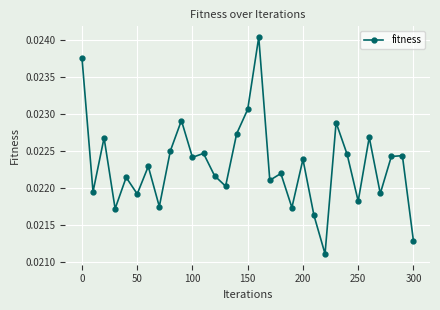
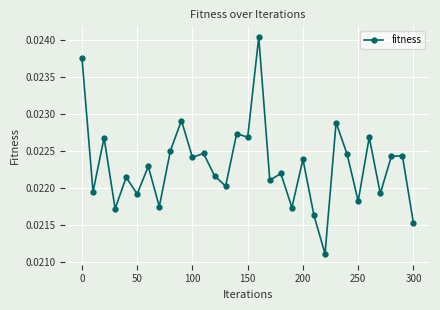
150: 0.0231 -> 0.0227
300: 0.0213 -> 0.0215
